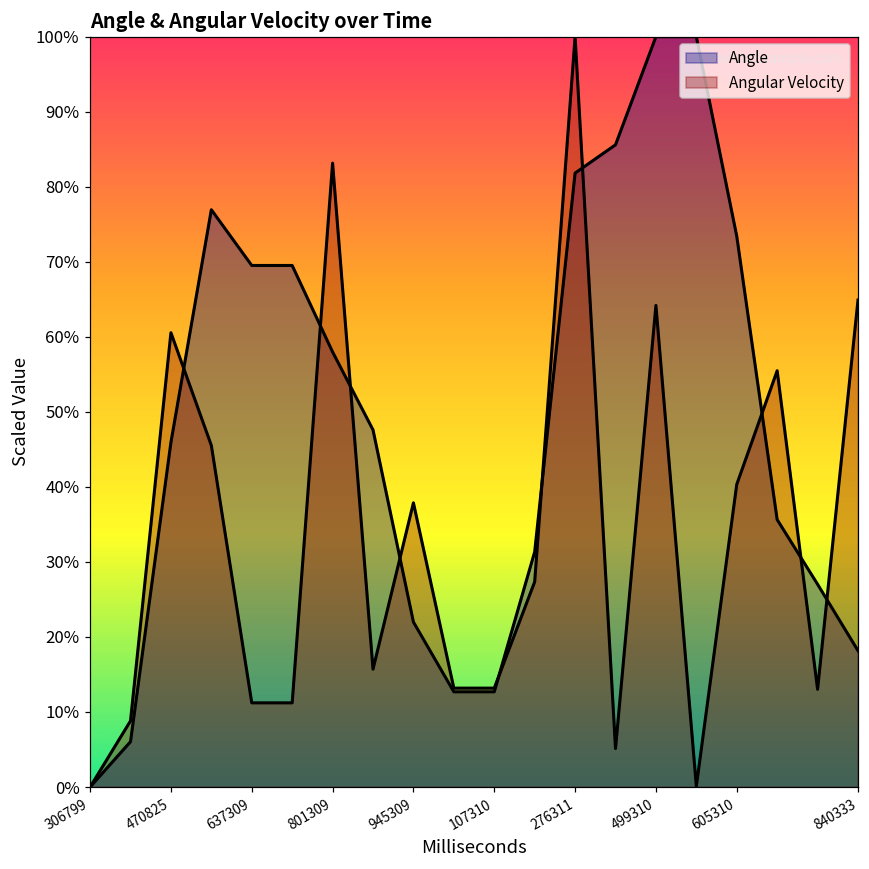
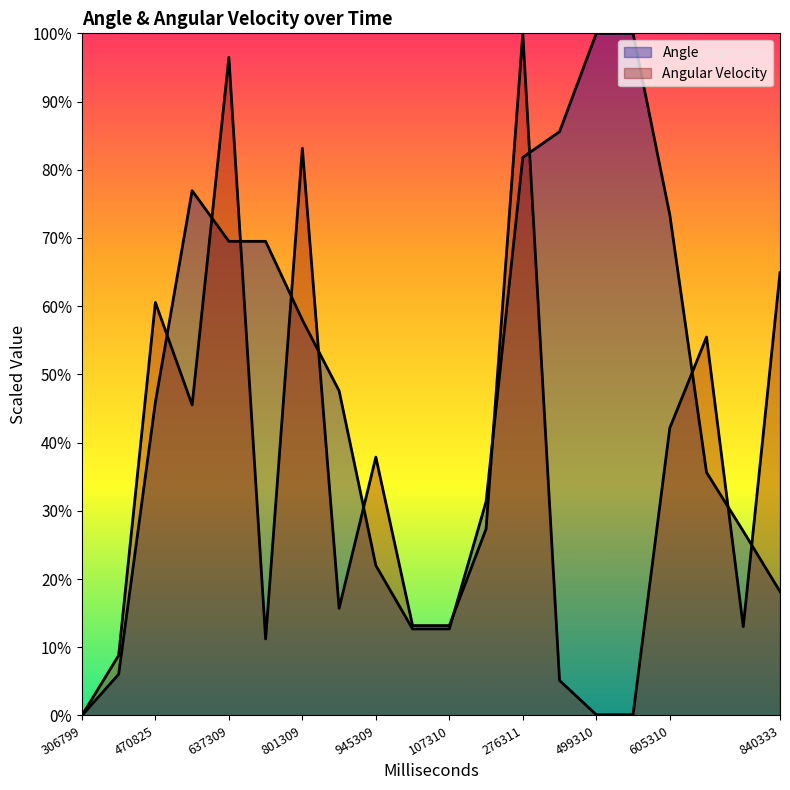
Angular Velocity, 637309: 11% -> 96%
Angular Velocity, 499310: 64% -> 0%
Angular Velocity, 605310: 40% -> 42%
